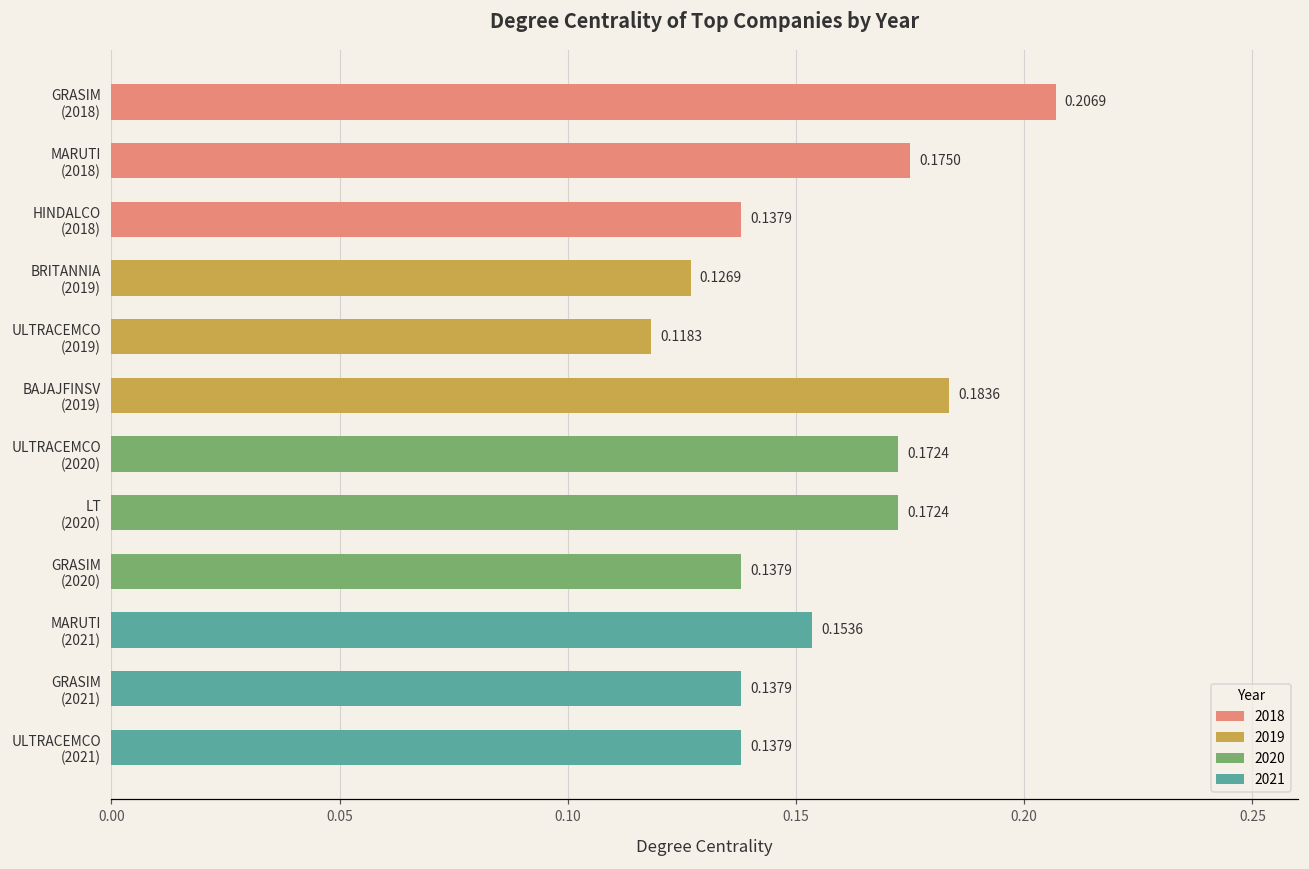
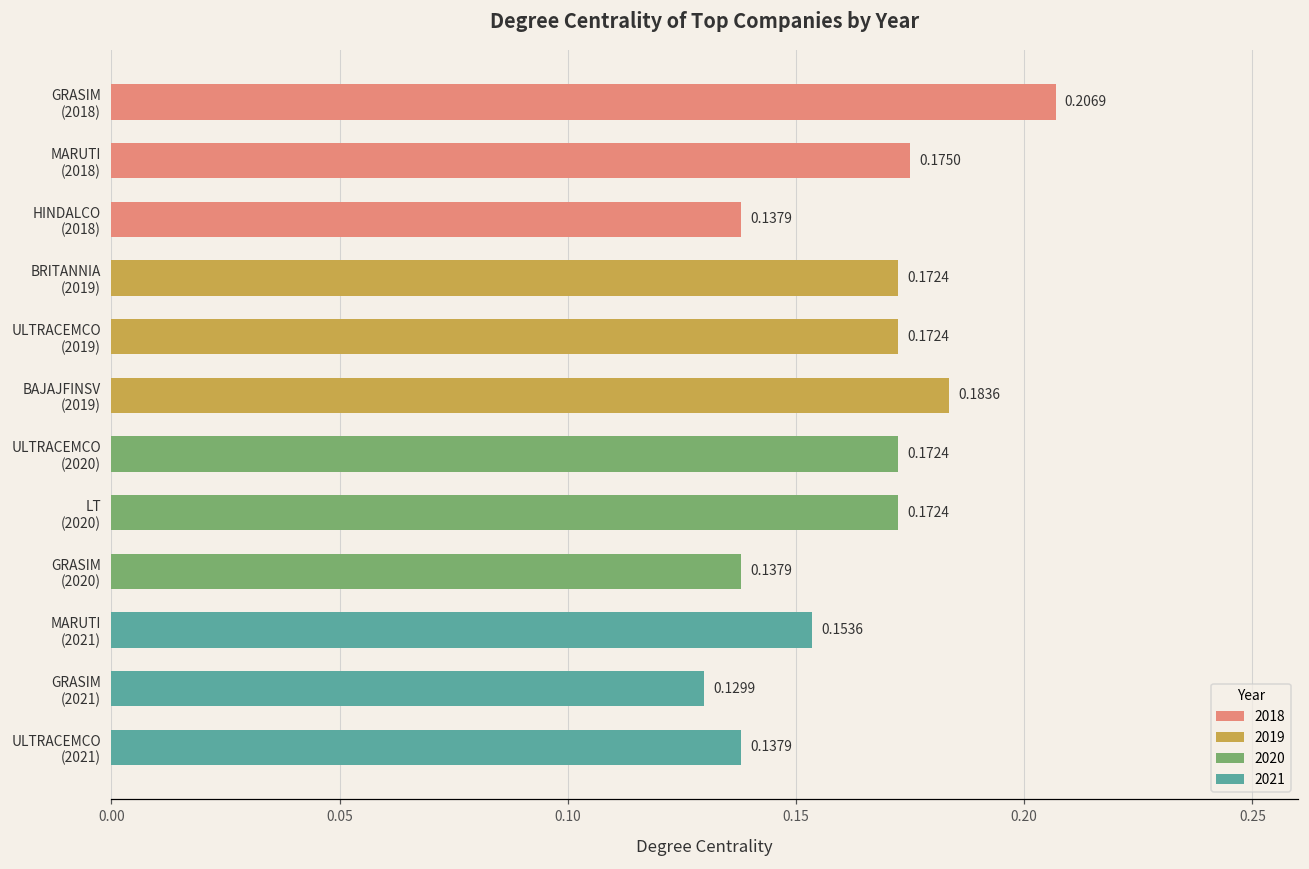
BRITANNIA (2019): 0.1269 -> 0.1724
ULTRACEMCO (2019): 0.1183 -> 0.1724
GRASIM (2021): 0.1379 -> 0.1299
